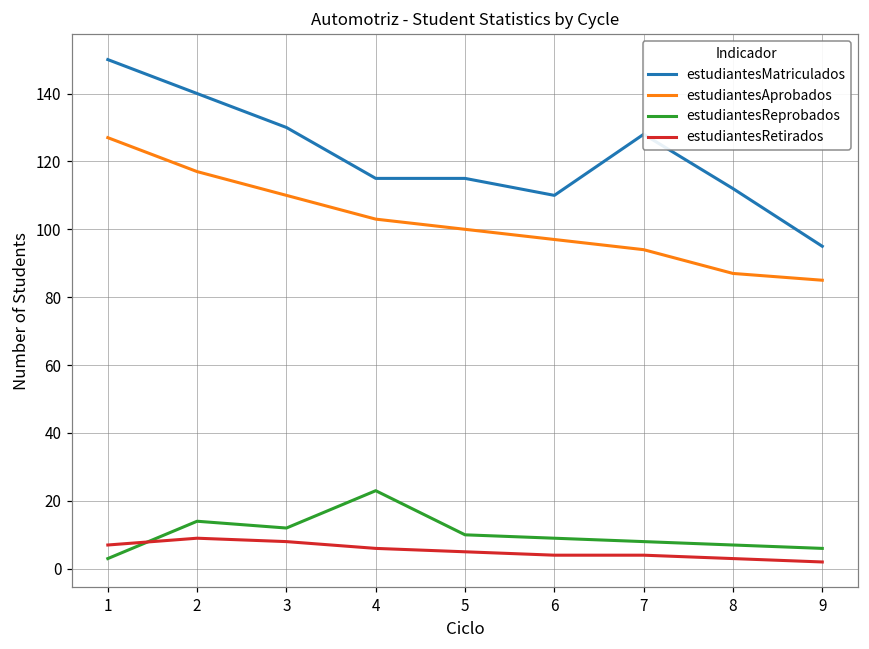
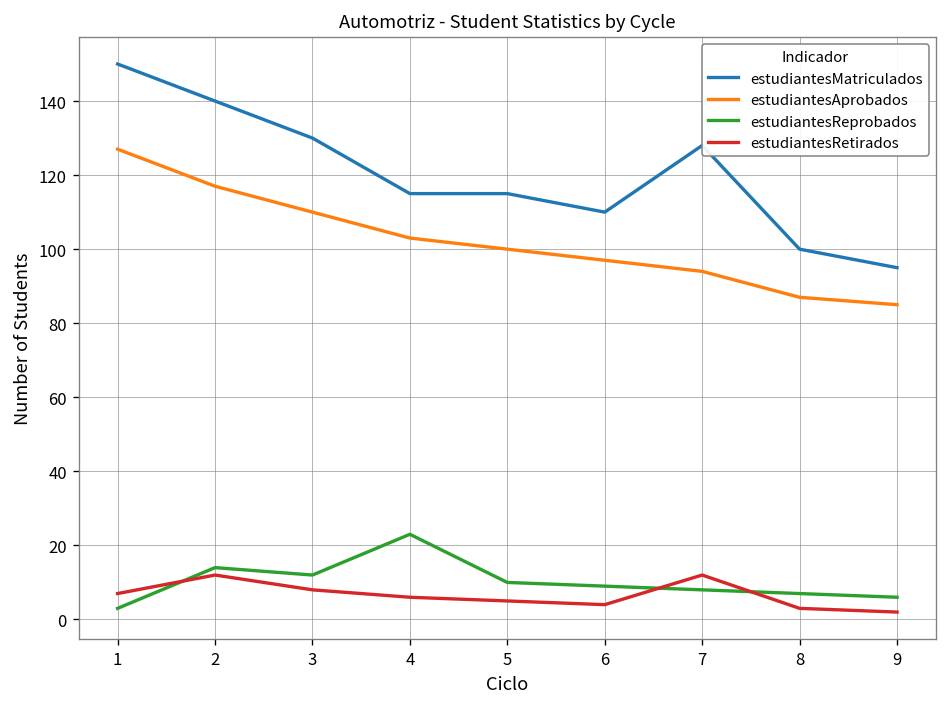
estudiantesRetirados, 2: 9 -> 12
estudiantesRetirados, 7: 4 -> 12
estudiantesMatriculados, 8: 112 -> 100
